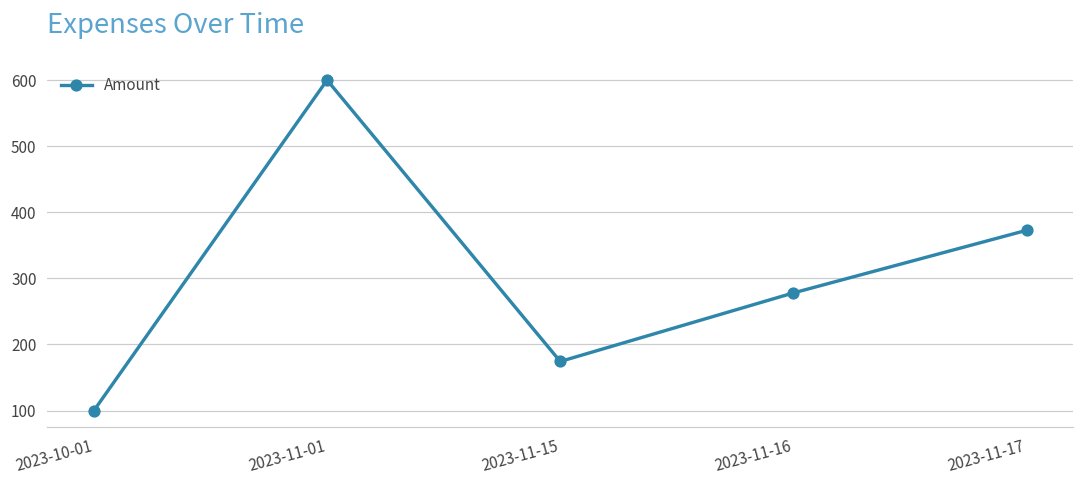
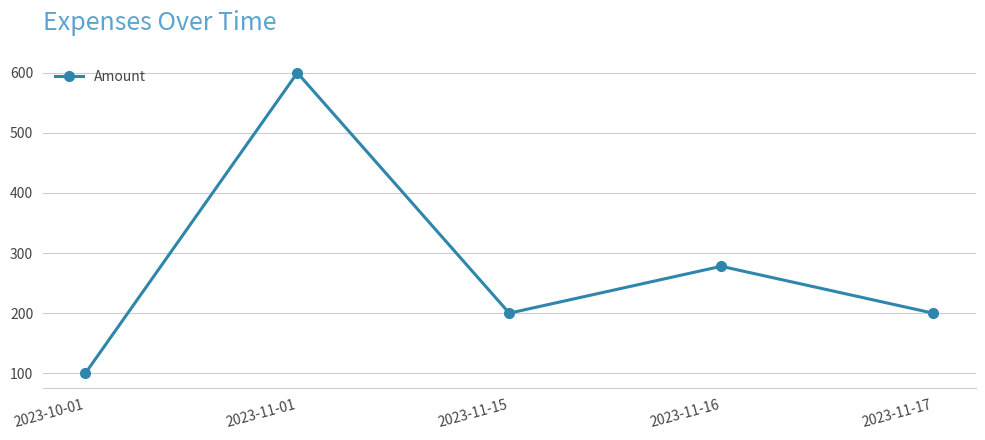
2023-11-15: 170 -> 200
2023-11-17: 370 -> 200
